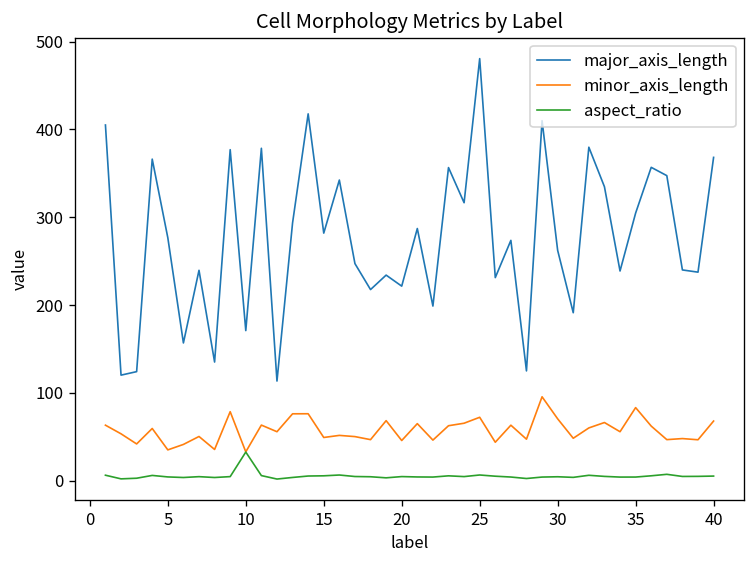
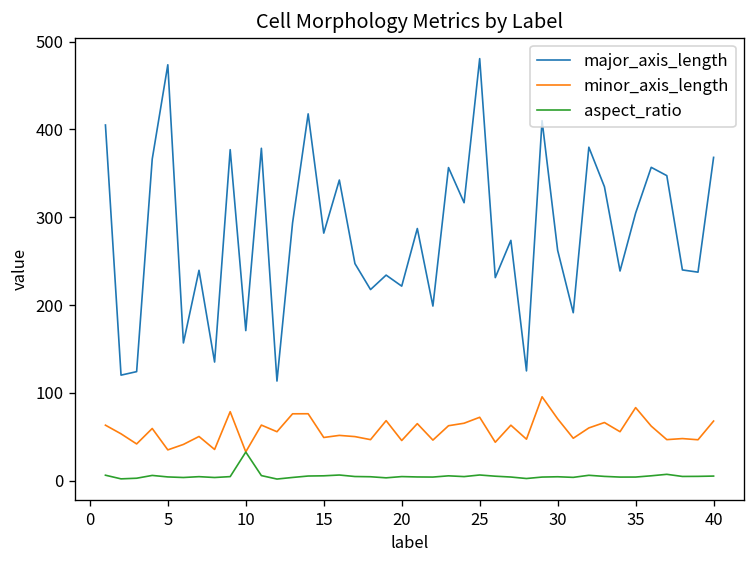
major_axis_length, 5: 280 -> 470
